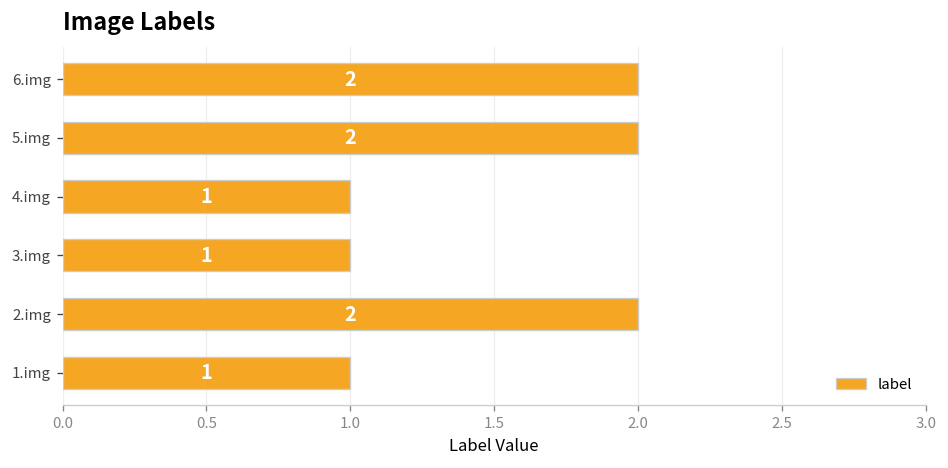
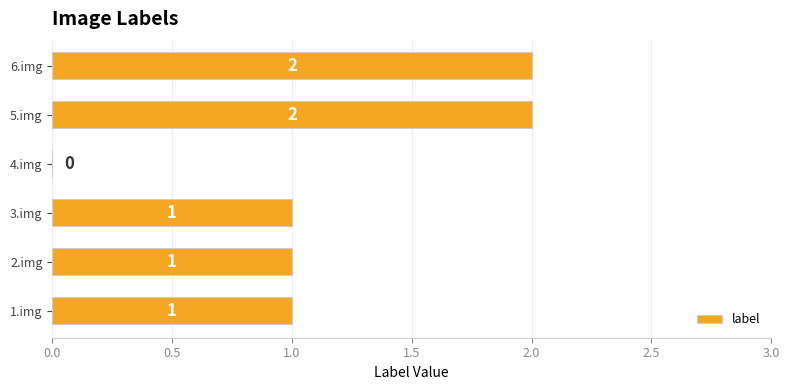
4.img: 1 -> 0
2.img: 2 -> 1
